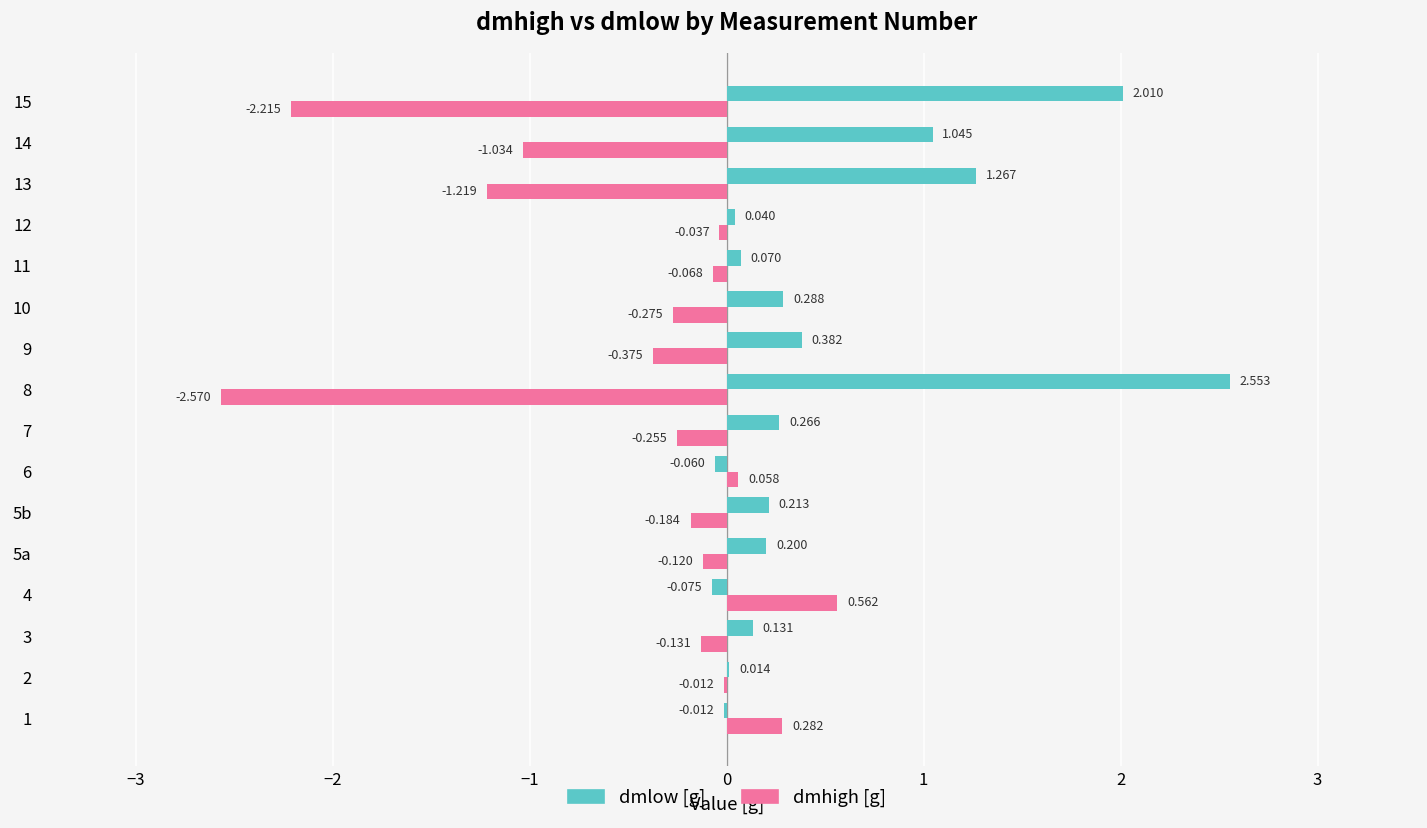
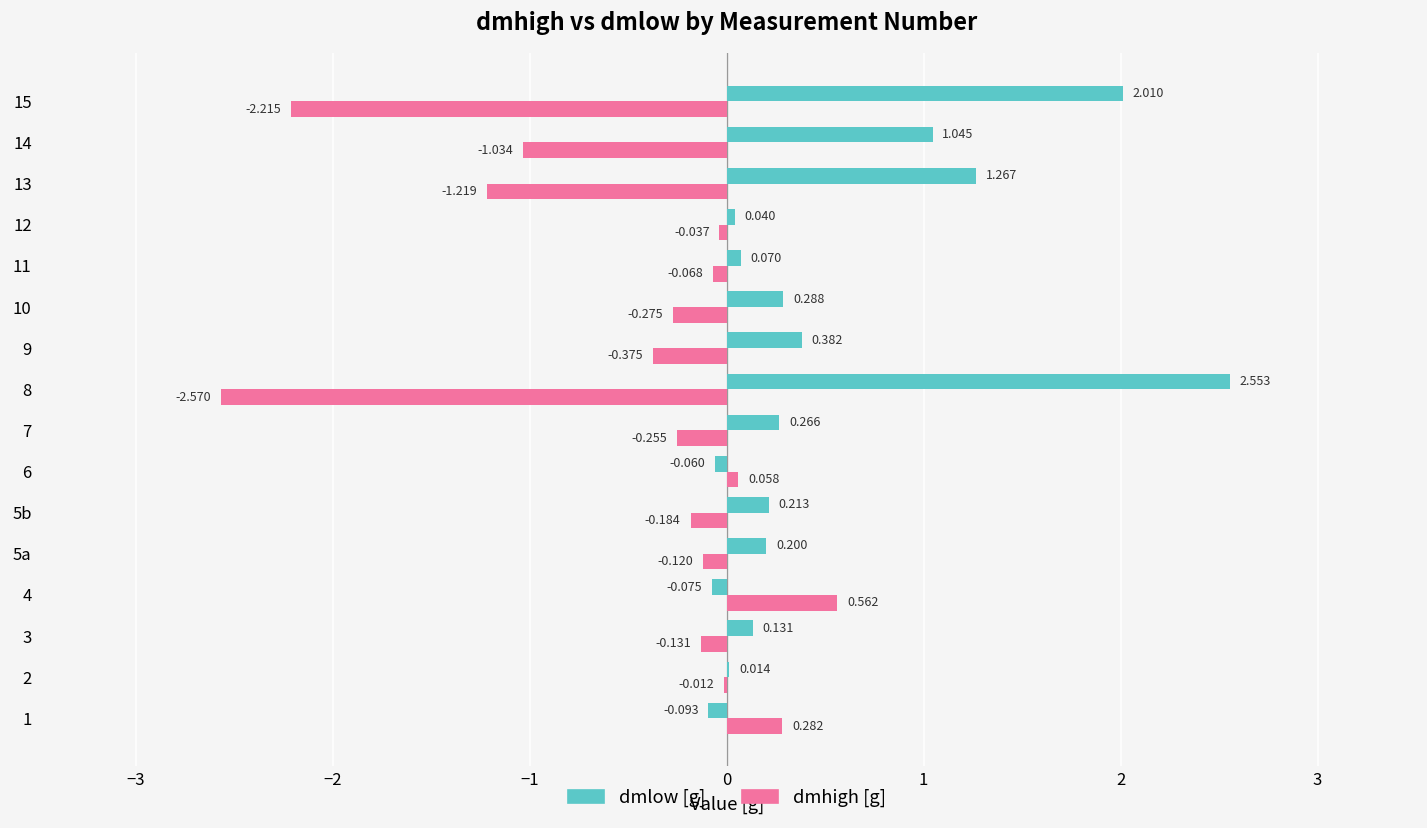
dmlow [g], 1: -0.012 -> -0.093
